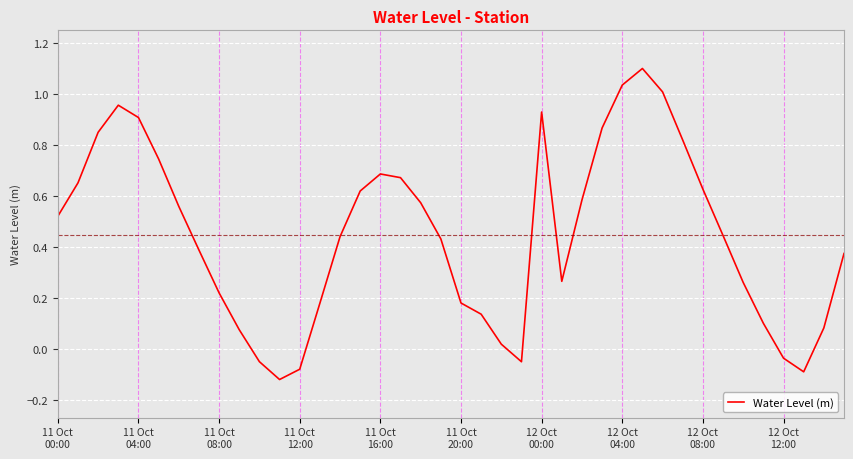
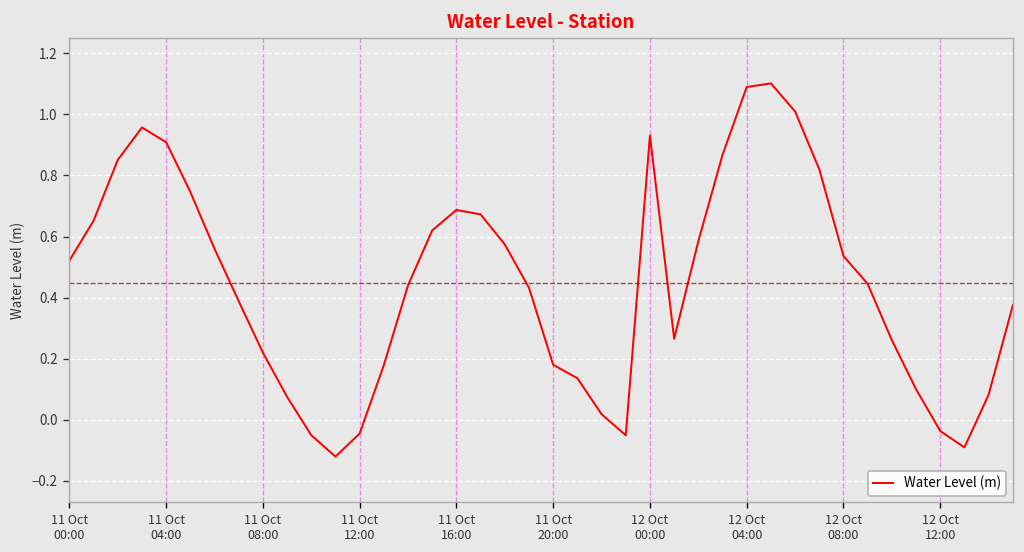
11 Oct 12:00: -0.08 -> -0.05
12 Oct 04:00: 1.04 -> 1.09
12 Oct 08:00: 0.63 -> 0.54
